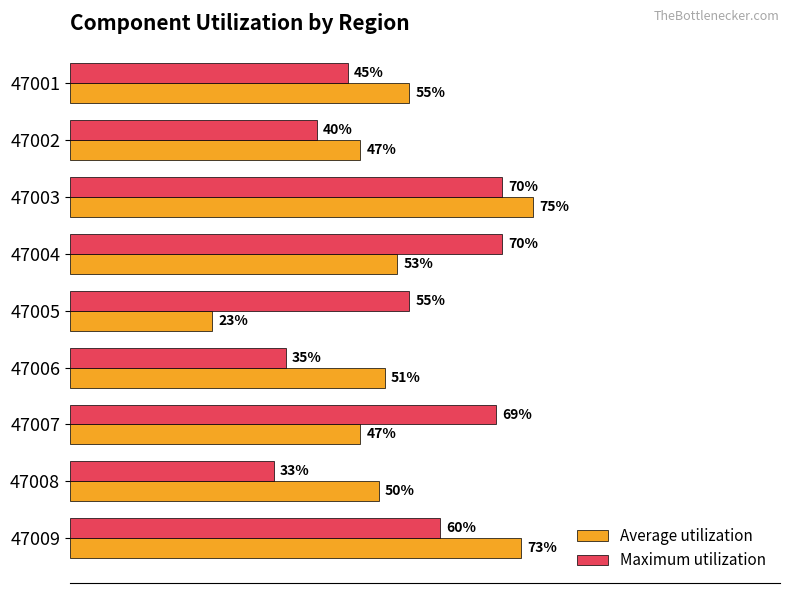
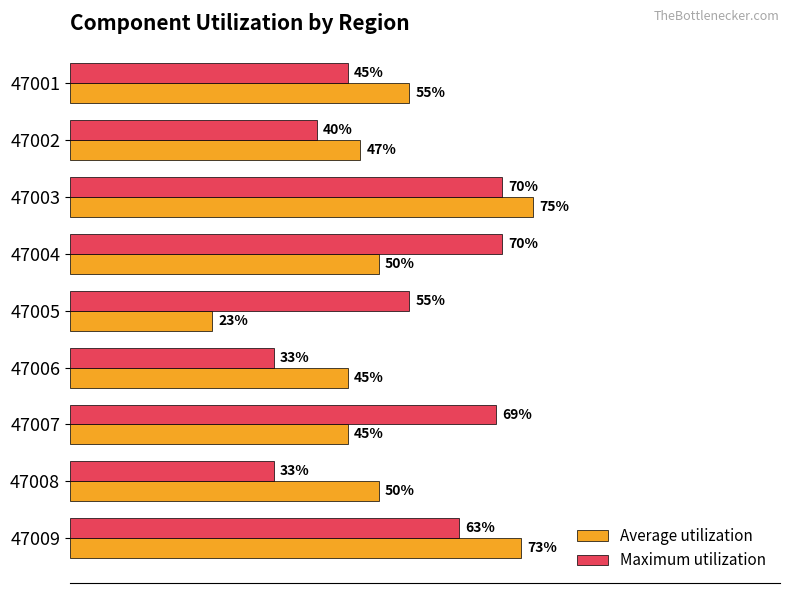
Average utilization, 47004: 53% -> 50%
Maximum utilization, 47006: 35% -> 33%
Average utilization, 47006: 51% -> 45%
Average utilization, 47007: 47% -> 45%
Maximum utilization, 47009: 60% -> 63%
